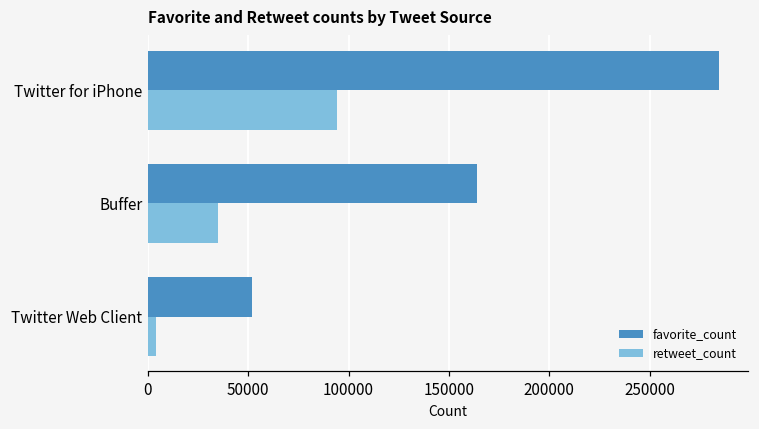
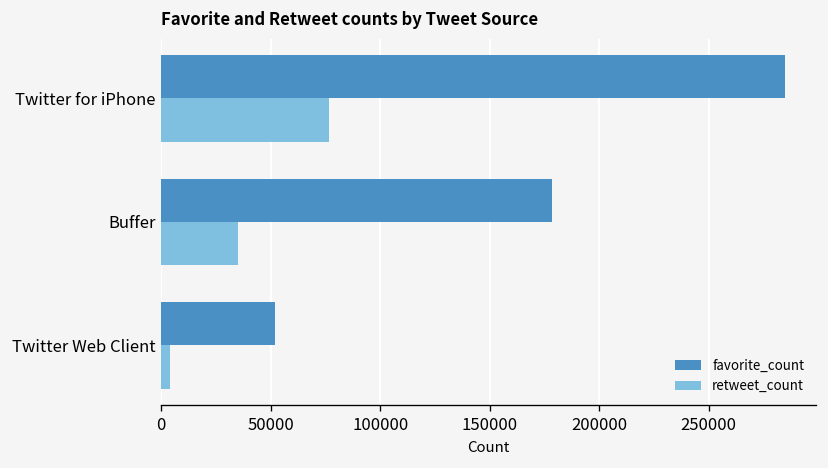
retweet_count, Twitter for iPhone: 94000 -> 77000
favorite_count, Buffer: 164000 -> 179000
